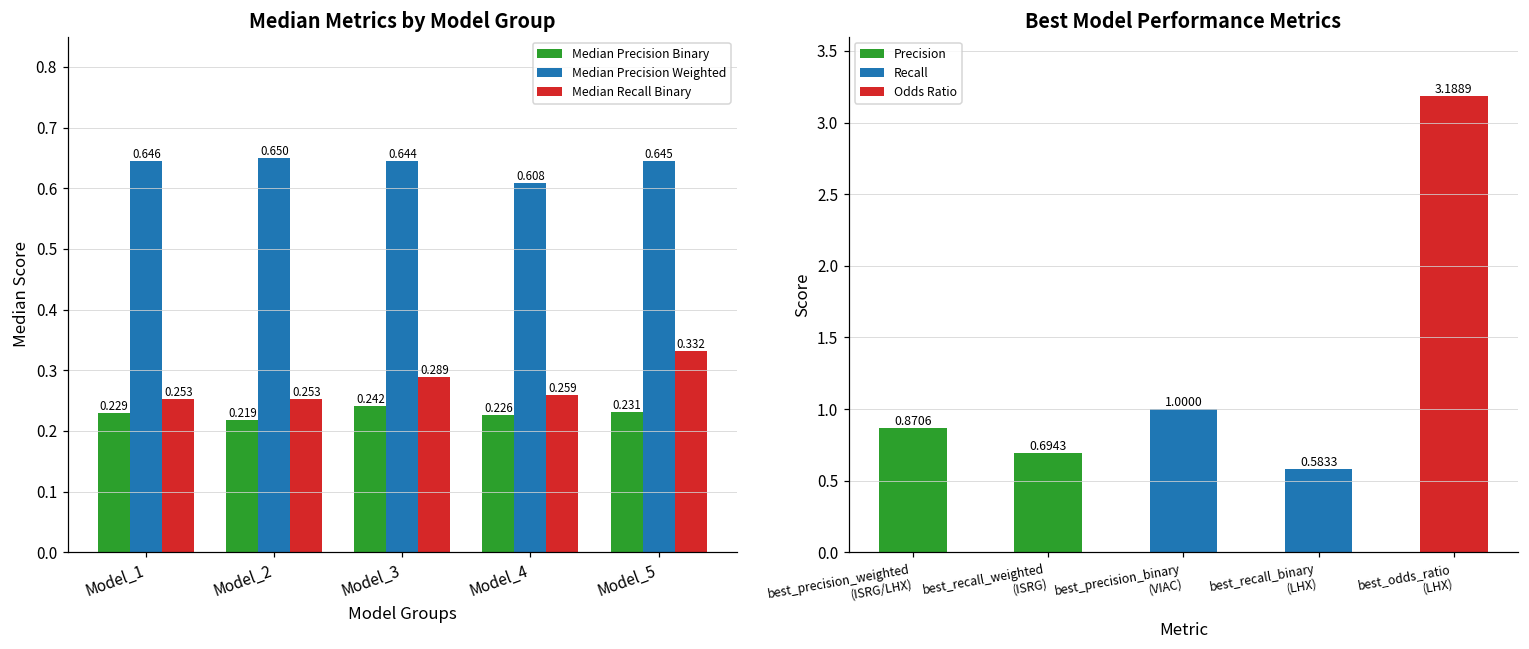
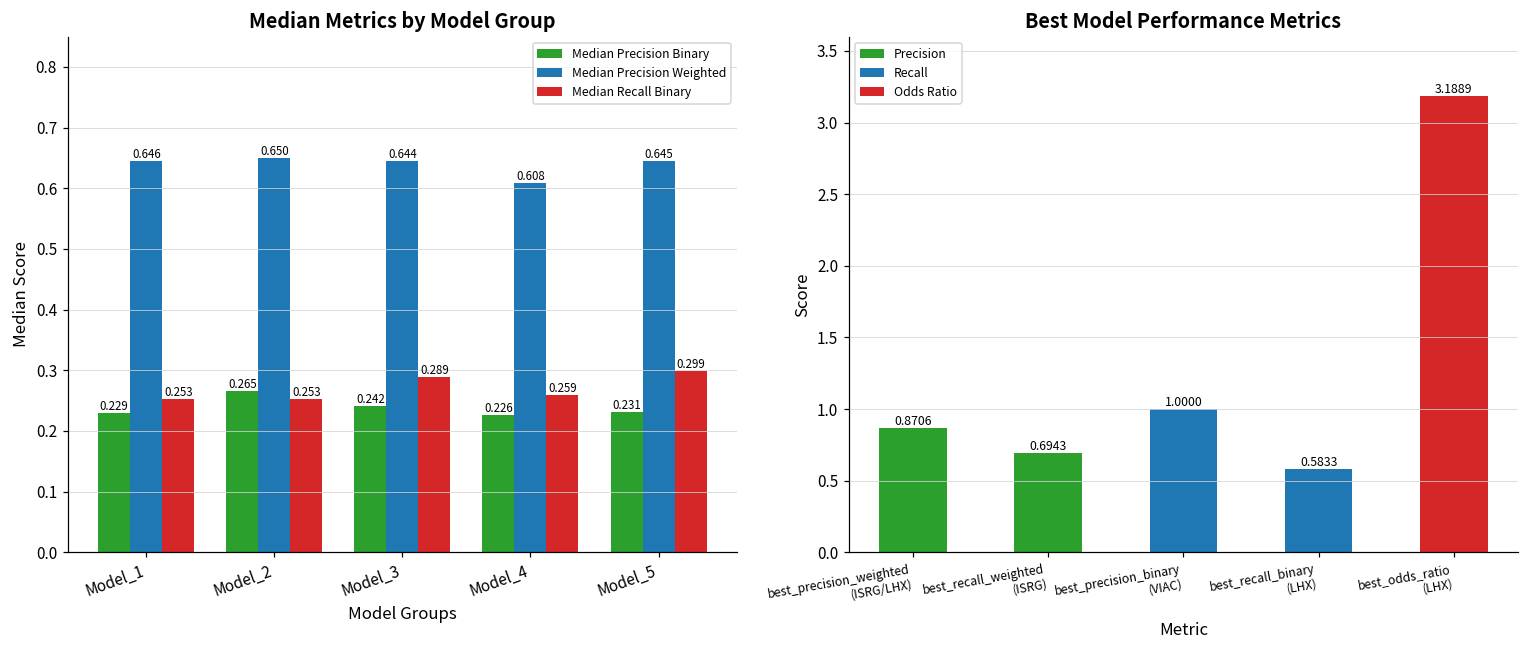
Median Metrics by Model Group, Median Precision Binary, Model_2: 0.219 -> 0.265
Median Metrics by Model Group, Median Recall Binary, Model_5: 0.332 -> 0.299
